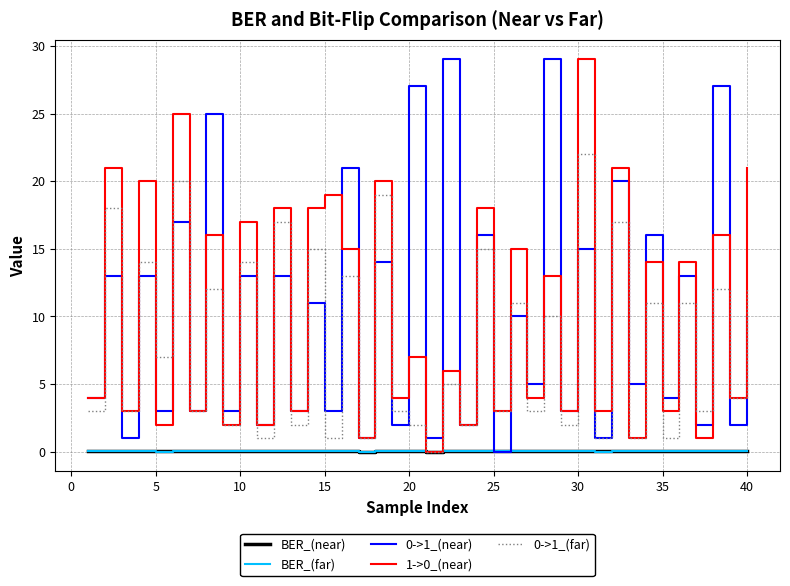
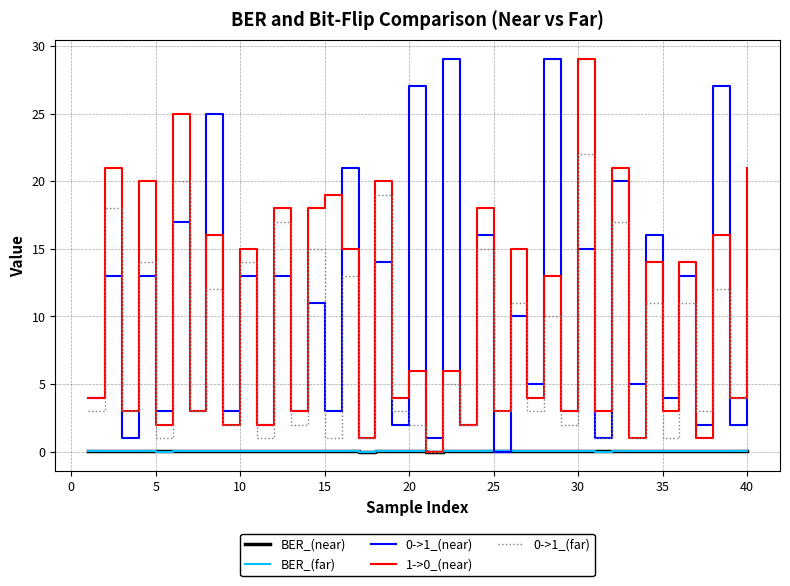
0->1_(far), 5: 7 -> 1
1->0_(near), 10: 17 -> 15
1->0_(near), 20: 7 -> 6
